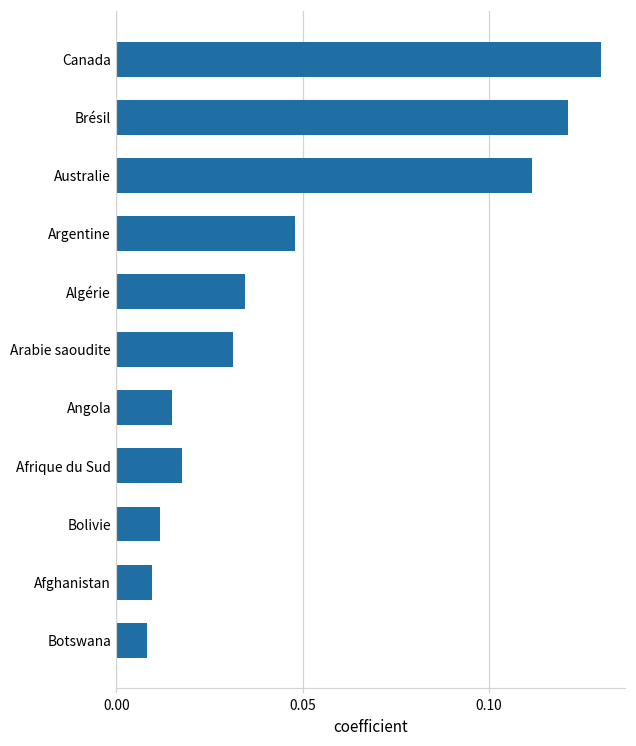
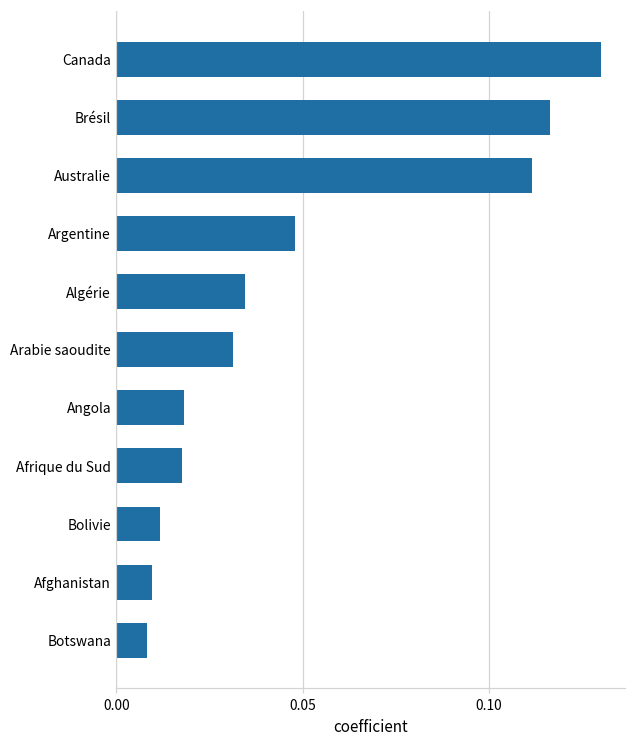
Brésil: 0.121 -> 0.116
Angola: 0.015 -> 0.018
